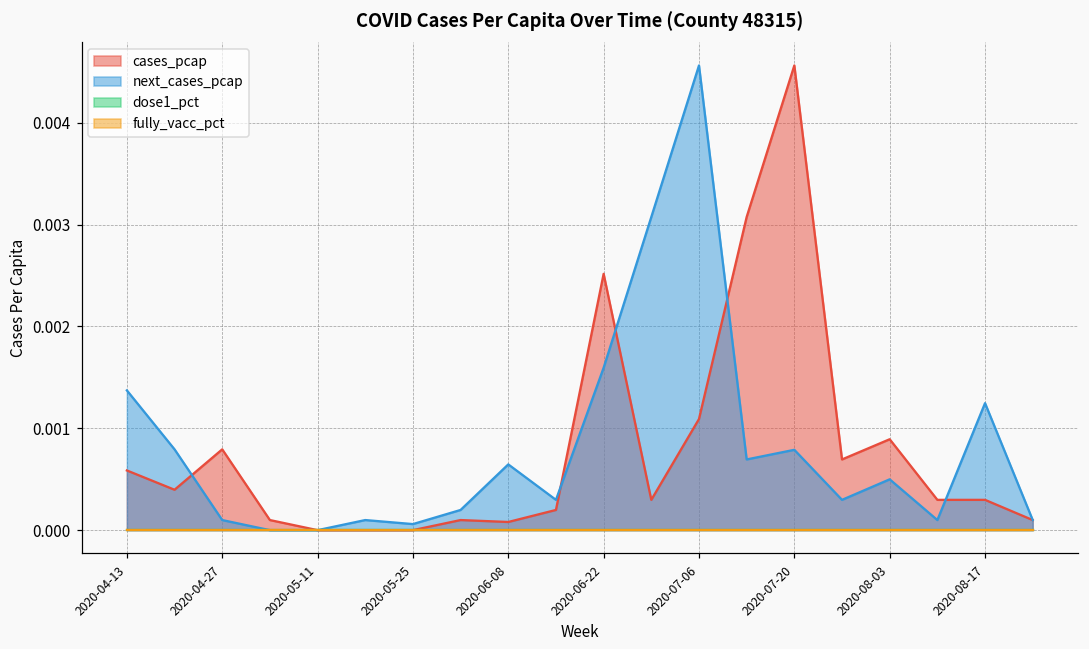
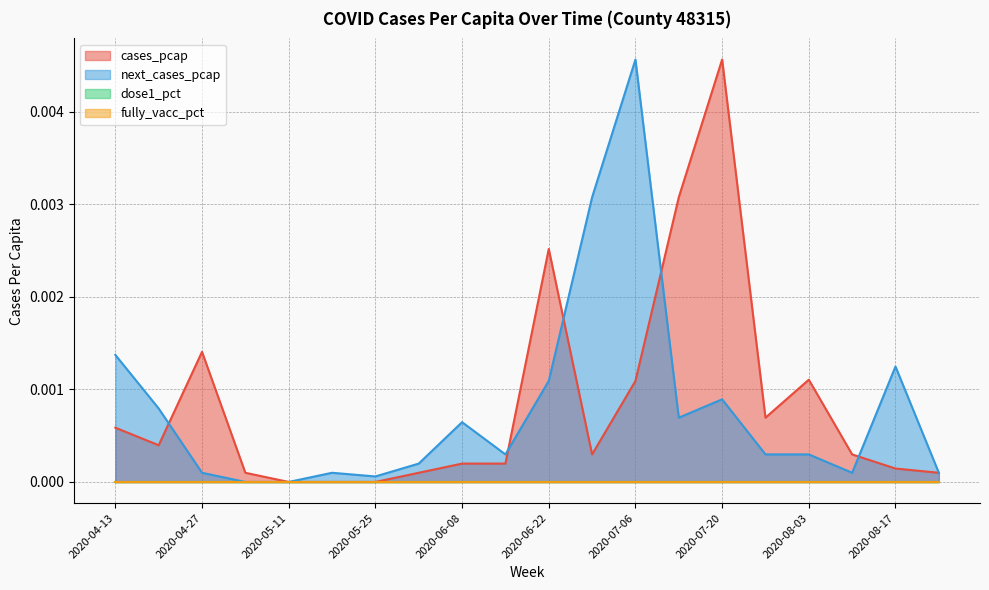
cases_pcap, 2020-04-27: 0.0008 -> 0.0014
cases_pcap, 2020-06-08: 0.0001 -> 0.0002
next_cases_pcap, 2020-06-22: 0.0016 -> 0.0011
next_cases_pcap, 2020-07-20: 0.0008 -> 0.0009
cases_pcap, 2020-08-03: 0.0009 -> 0.0011
next_cases_pcap, 2020-08-03: 0.0005 -> 0.0003
cases_pcap, 2020-08-17: 0.0003 -> 0.0001
